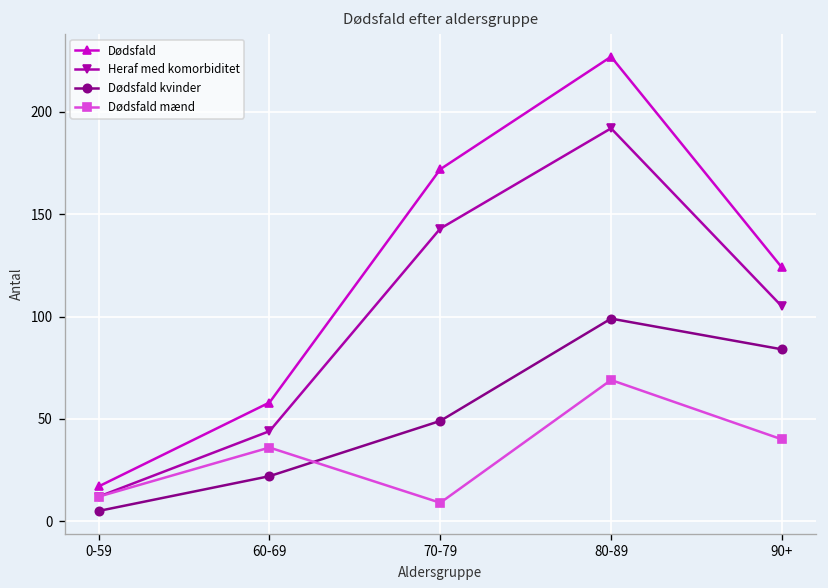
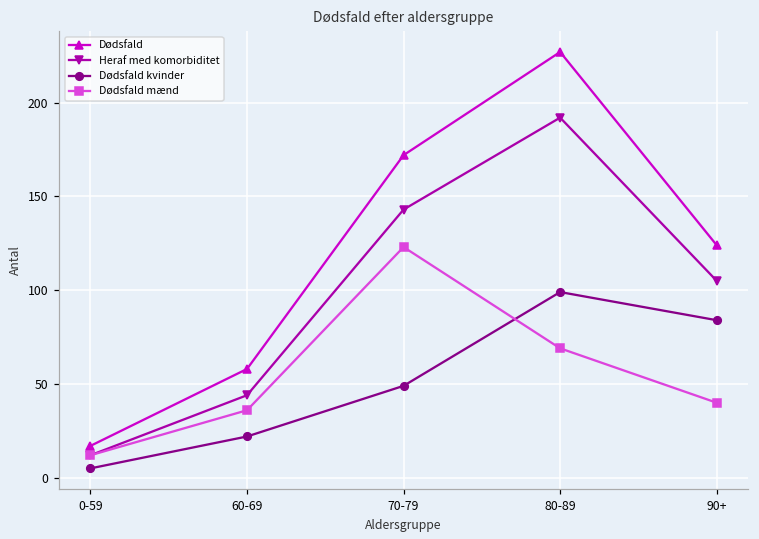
Dødsfald mænd, 70-79: 9 -> 123
